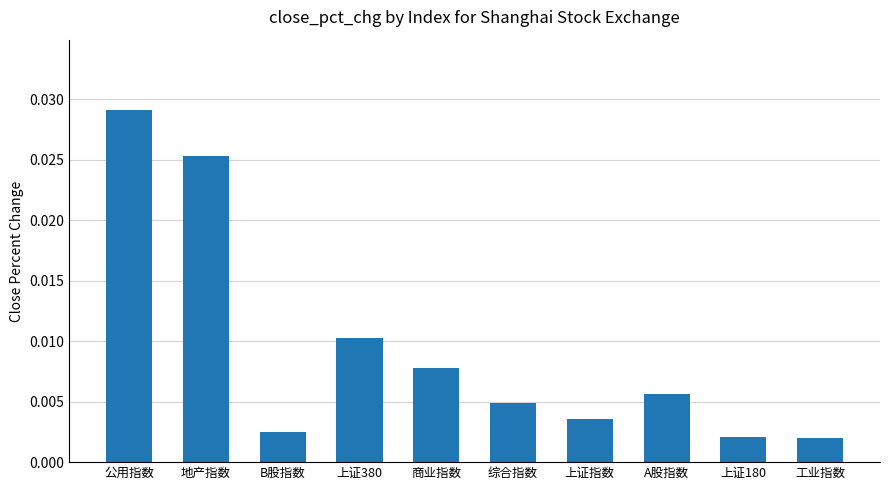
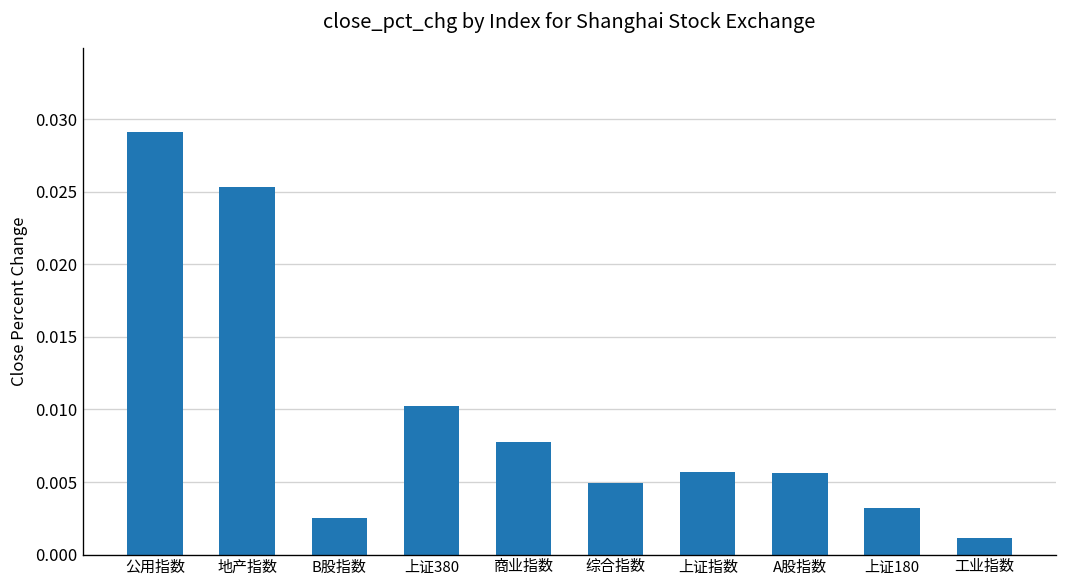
上证指数: 0.0036 -> 0.0057
上证180: 0.0021 -> 0.0032
工业指数: 0.0020 -> 0.0011
